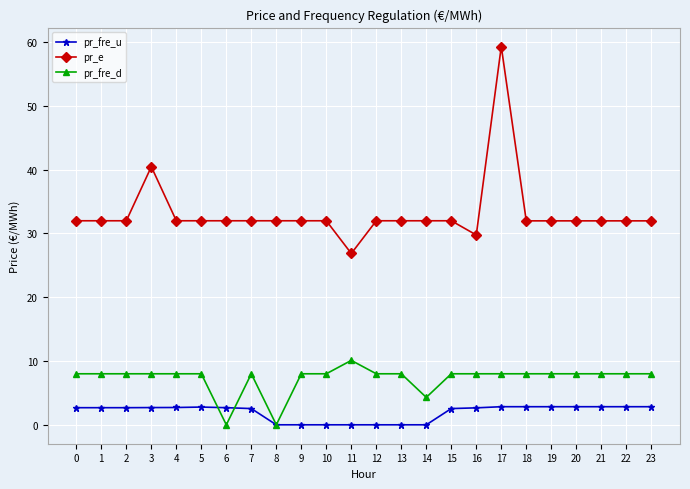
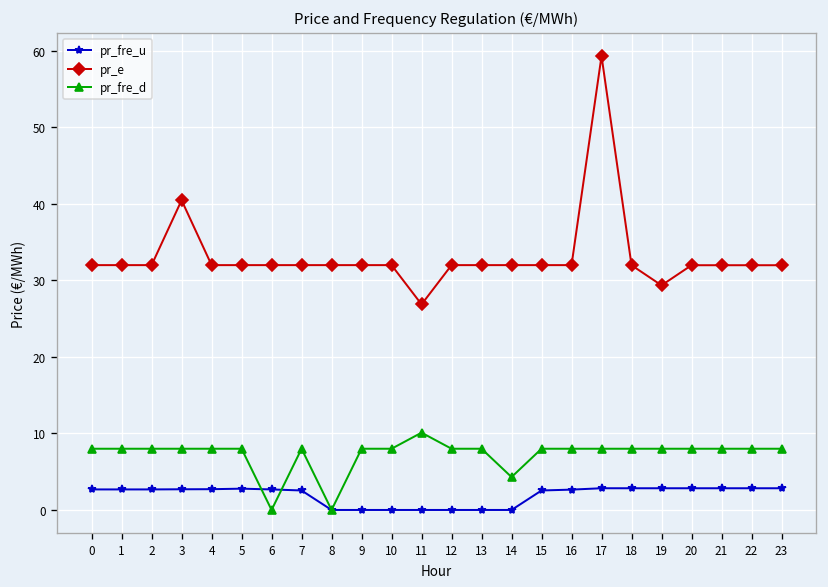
pr_e, 16: 30 -> 32
pr_e, 19: 32 -> 29
